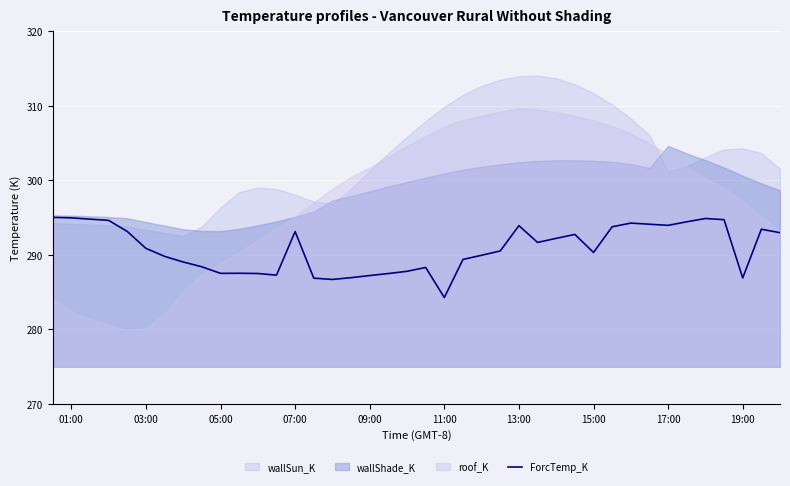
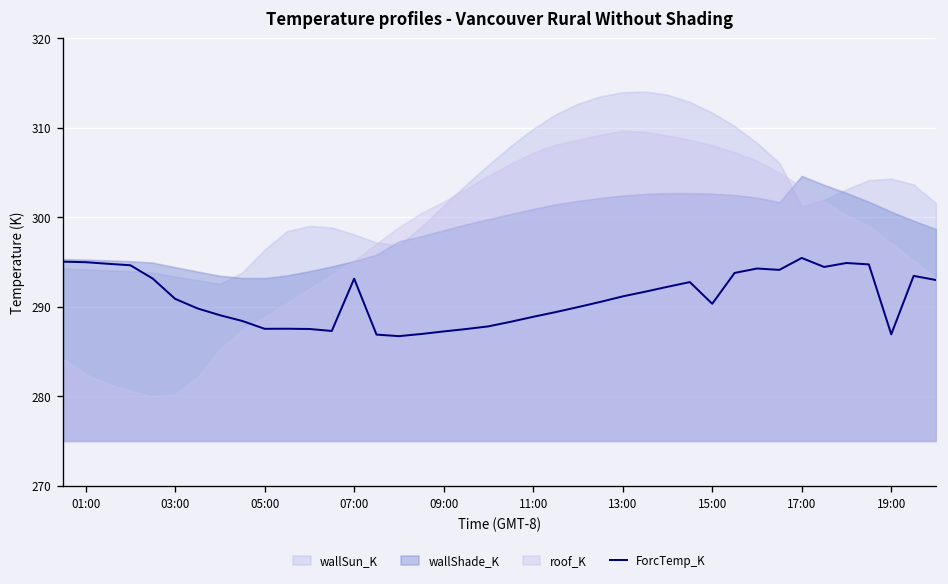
ForcTemp_K, 11:00: 284 -> 289
ForcTemp_K, 13:00: 294 -> 291
ForcTemp_K, 17:00: 294 -> 295
